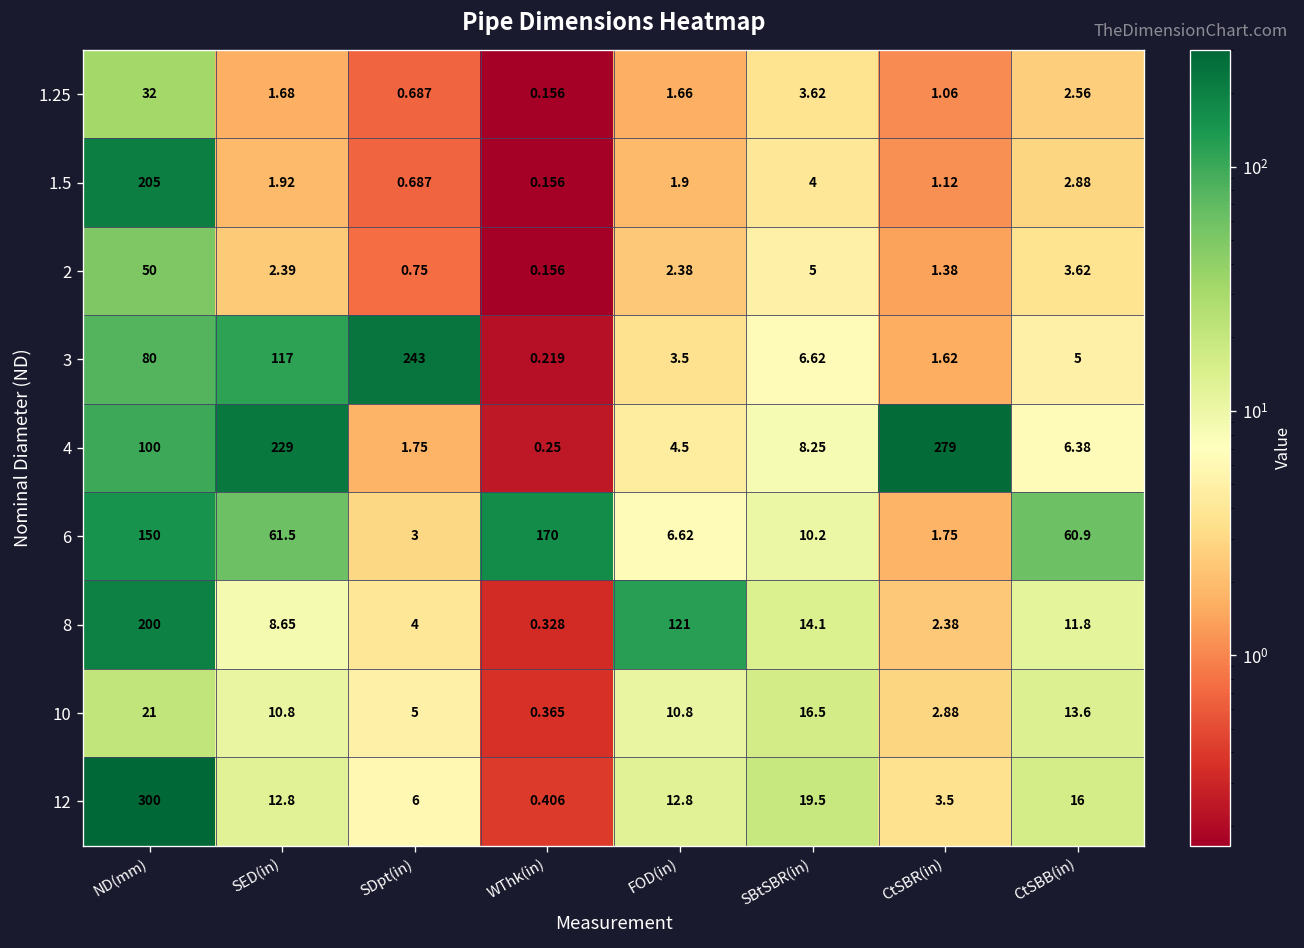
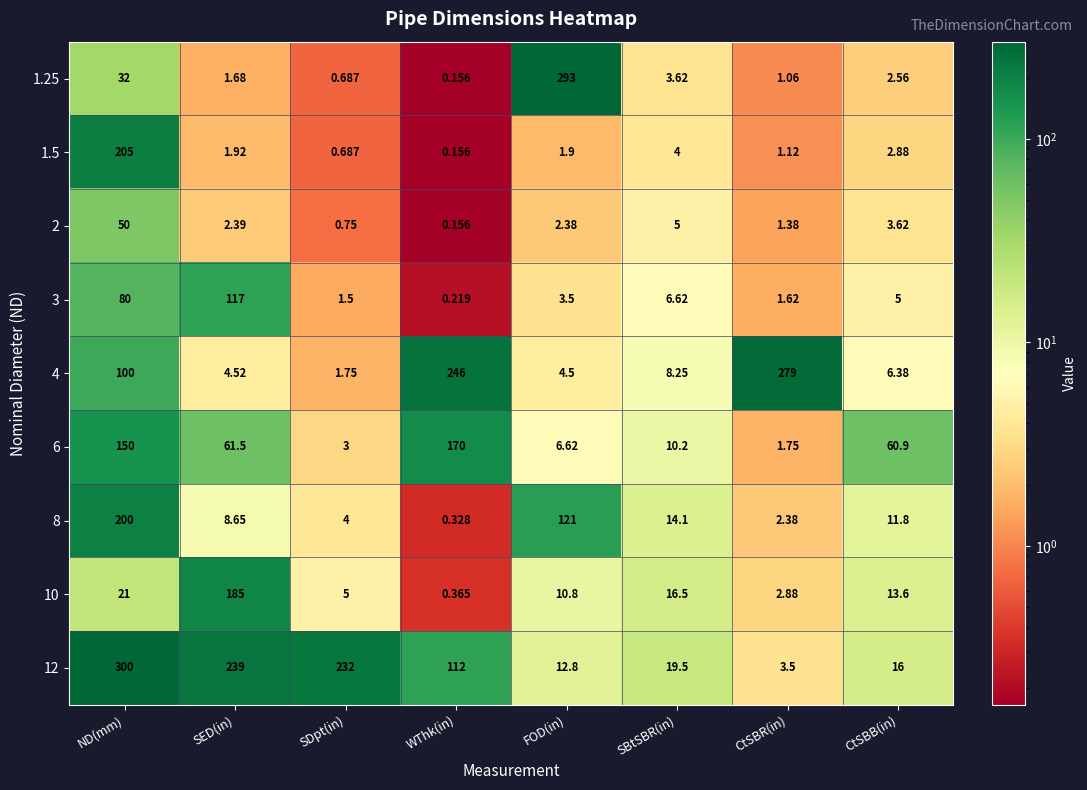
1.25, FOD(in): 1.66 -> 293
3, SDpt(in): 243 -> 1.5
4, SED(in): 229 -> 4.52
4, WThk(in): 0.25 -> 246
10, SED(in): 10.8 -> 185
12, SED(in): 12.8 -> 239
12, SDpt(in): 6 -> 232
12, WThk(in): 0.406 -> 112
